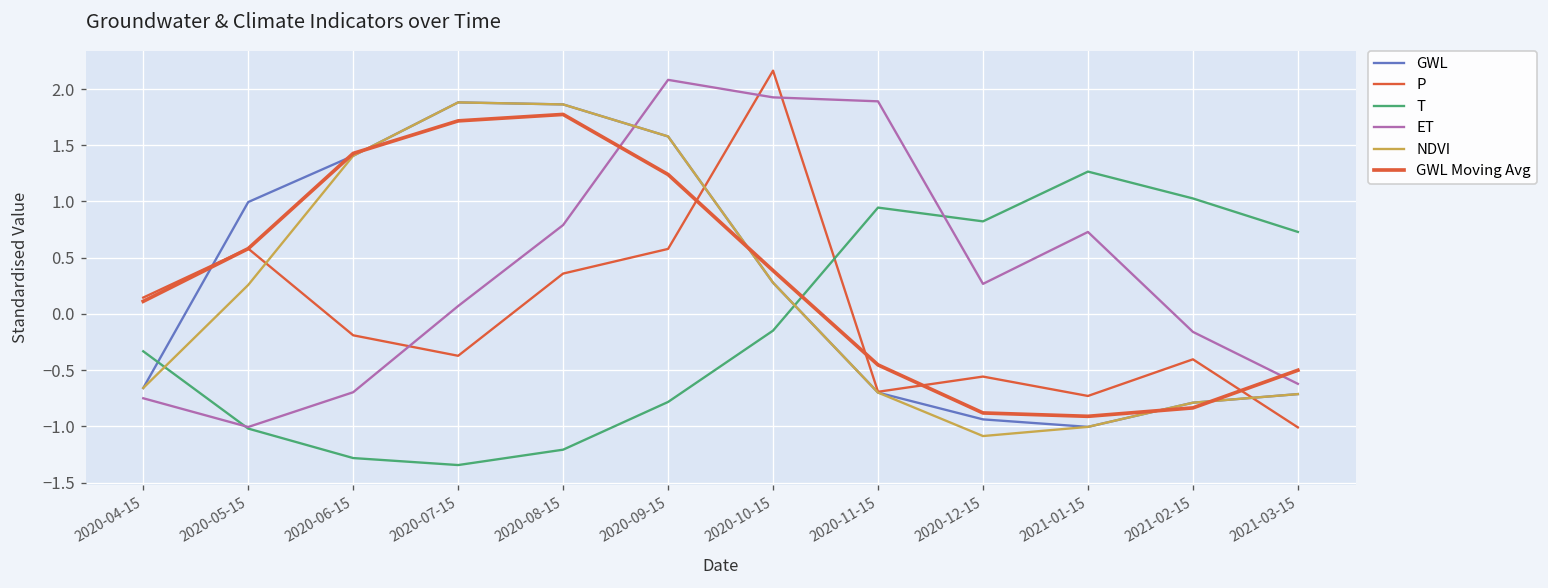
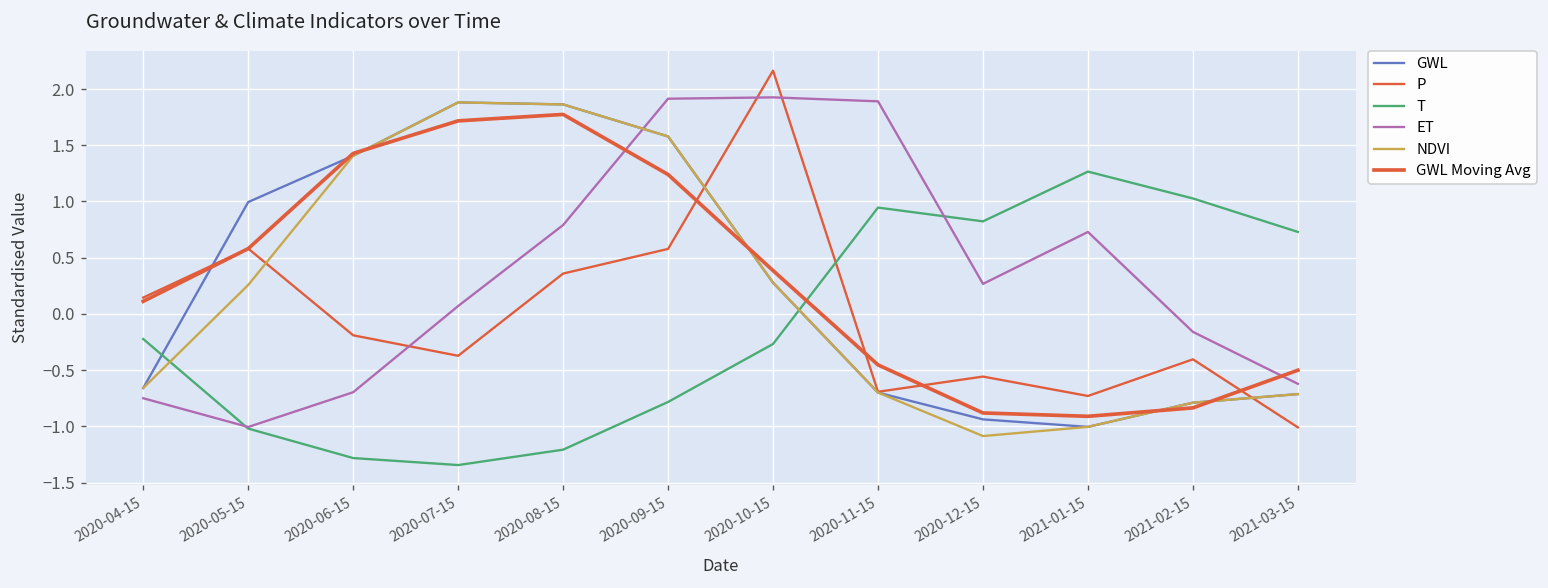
T, 2020-04-15: -0.3 -> -0.2
ET, 2020-09-15: 2.1 -> 1.9
T, 2020-10-15: -0.1 -> -0.3
